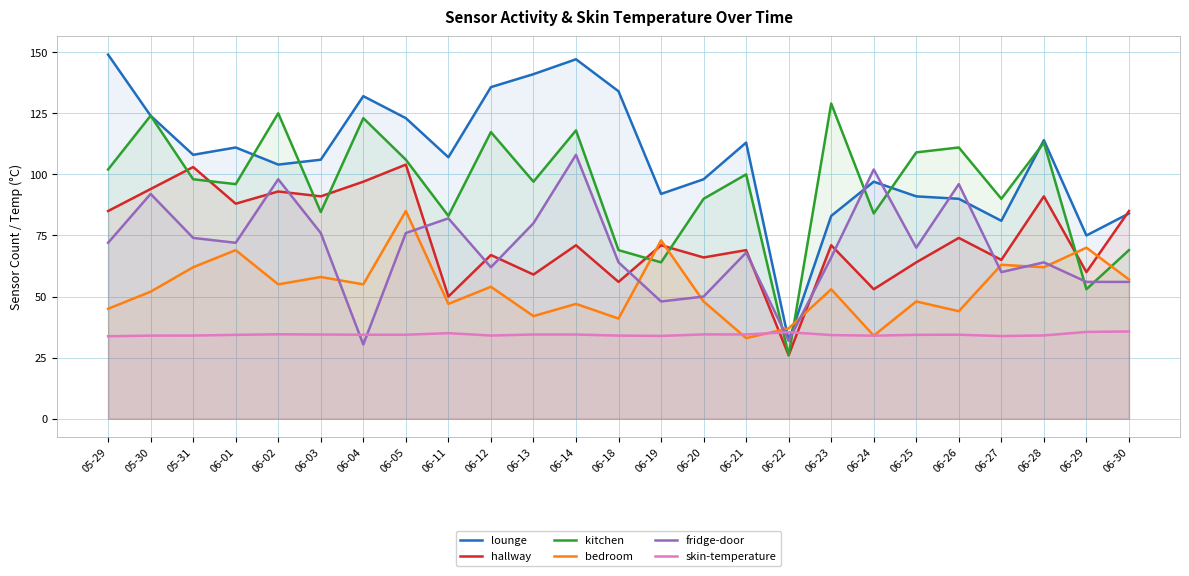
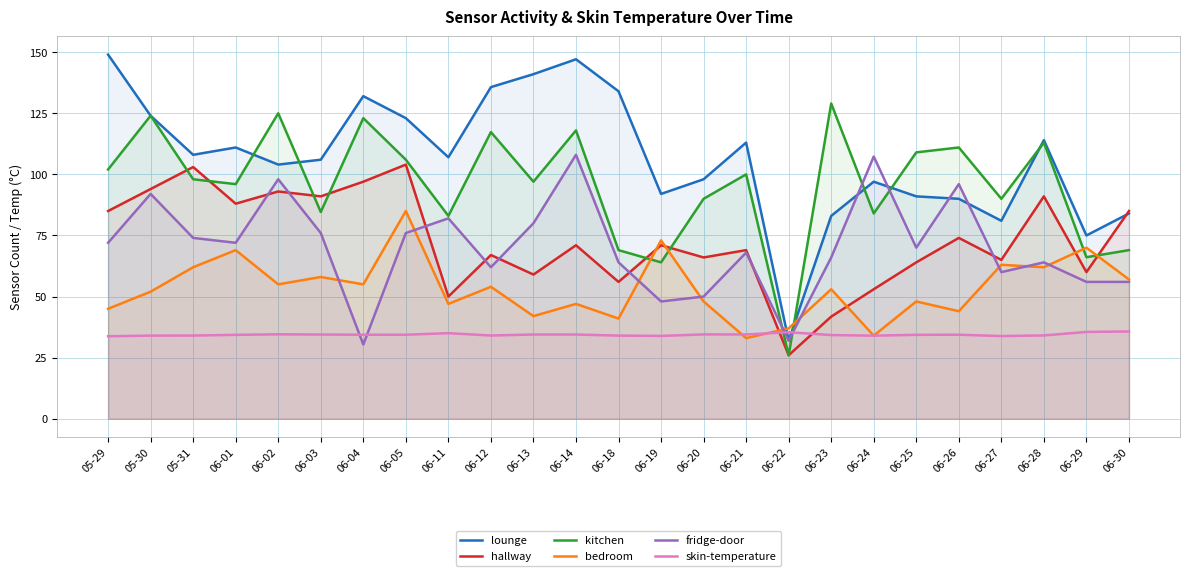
hallway, 06-23: 71 -> 42
fridge-door, 06-24: 102 -> 107
kitchen, 06-29: 53 -> 66
